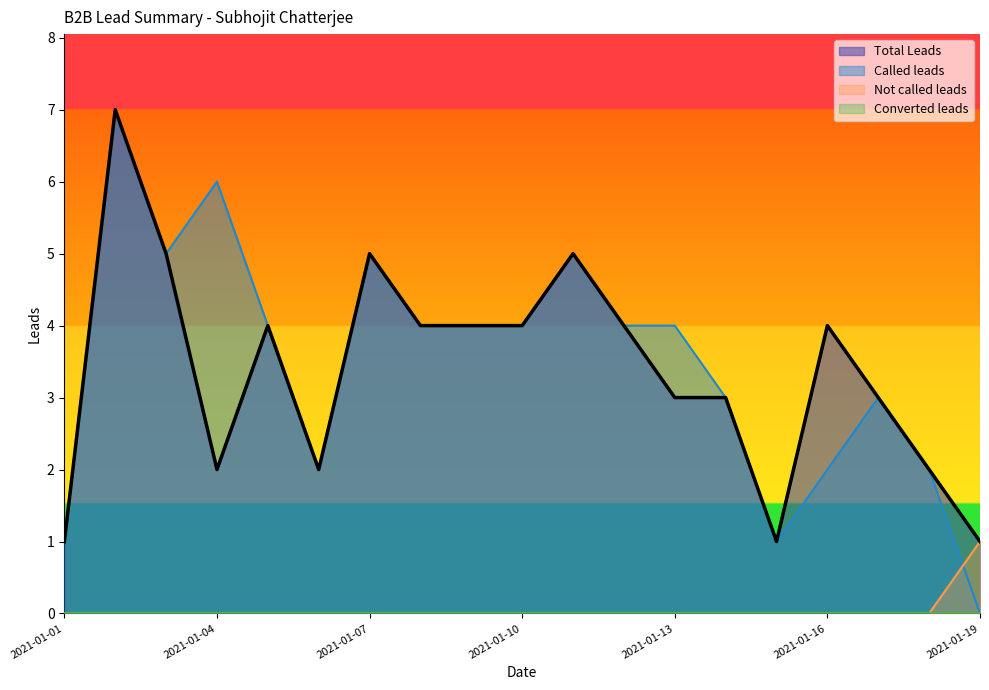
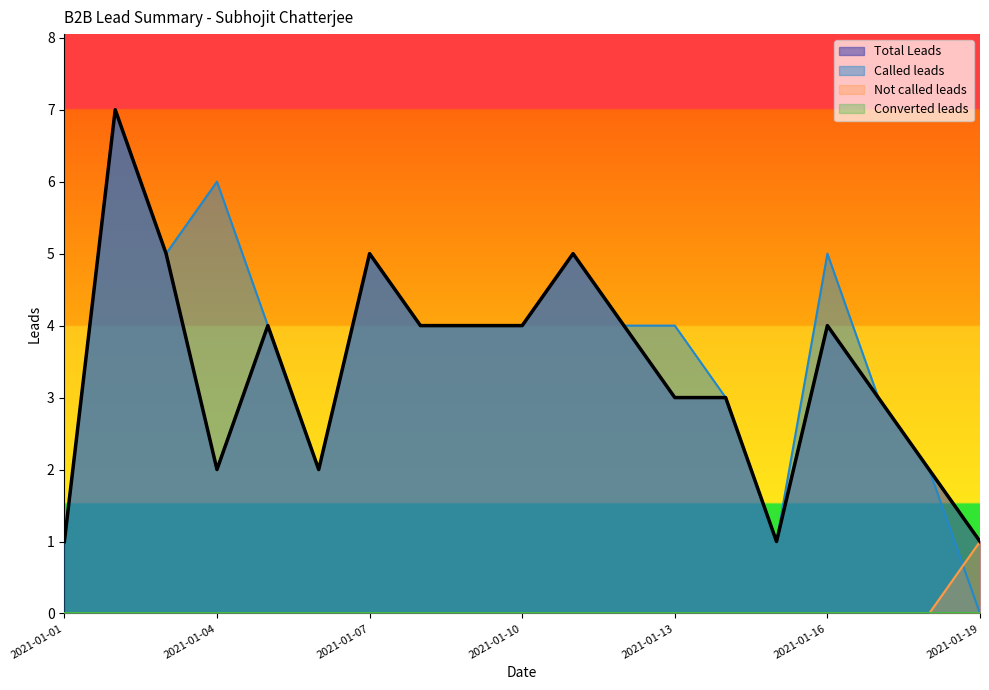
Called leads, 2021-01-16: 2 -> 5
